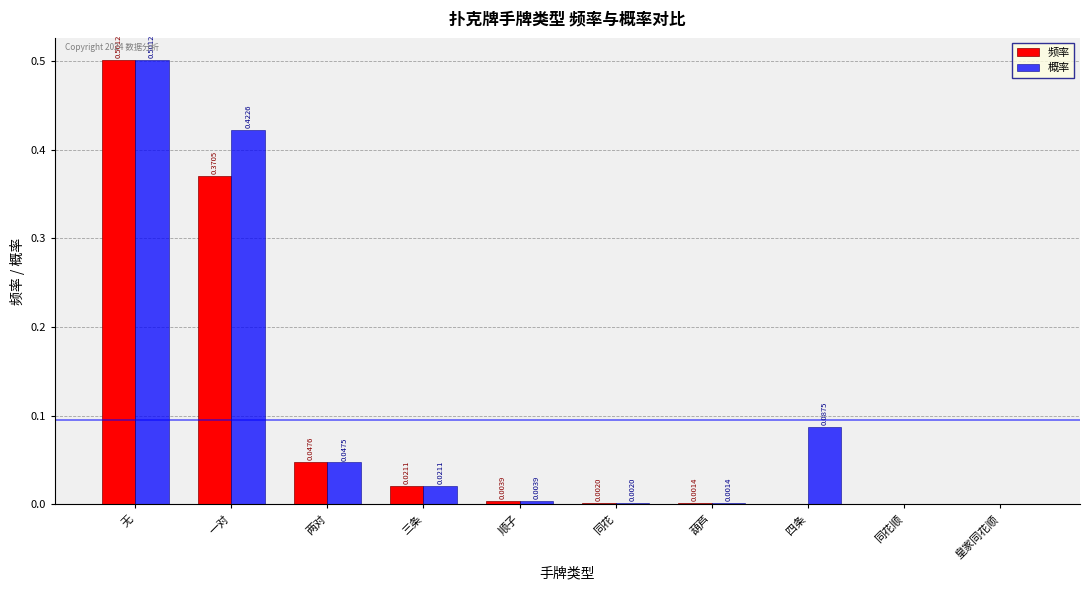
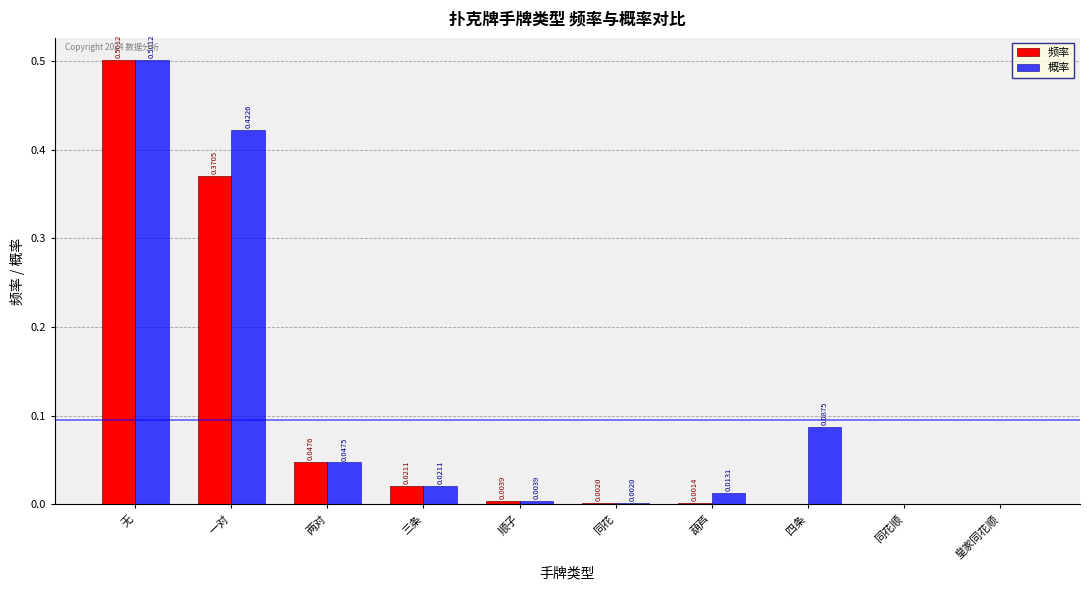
概率, 葫芦: 0.0014 -> 0.0131
